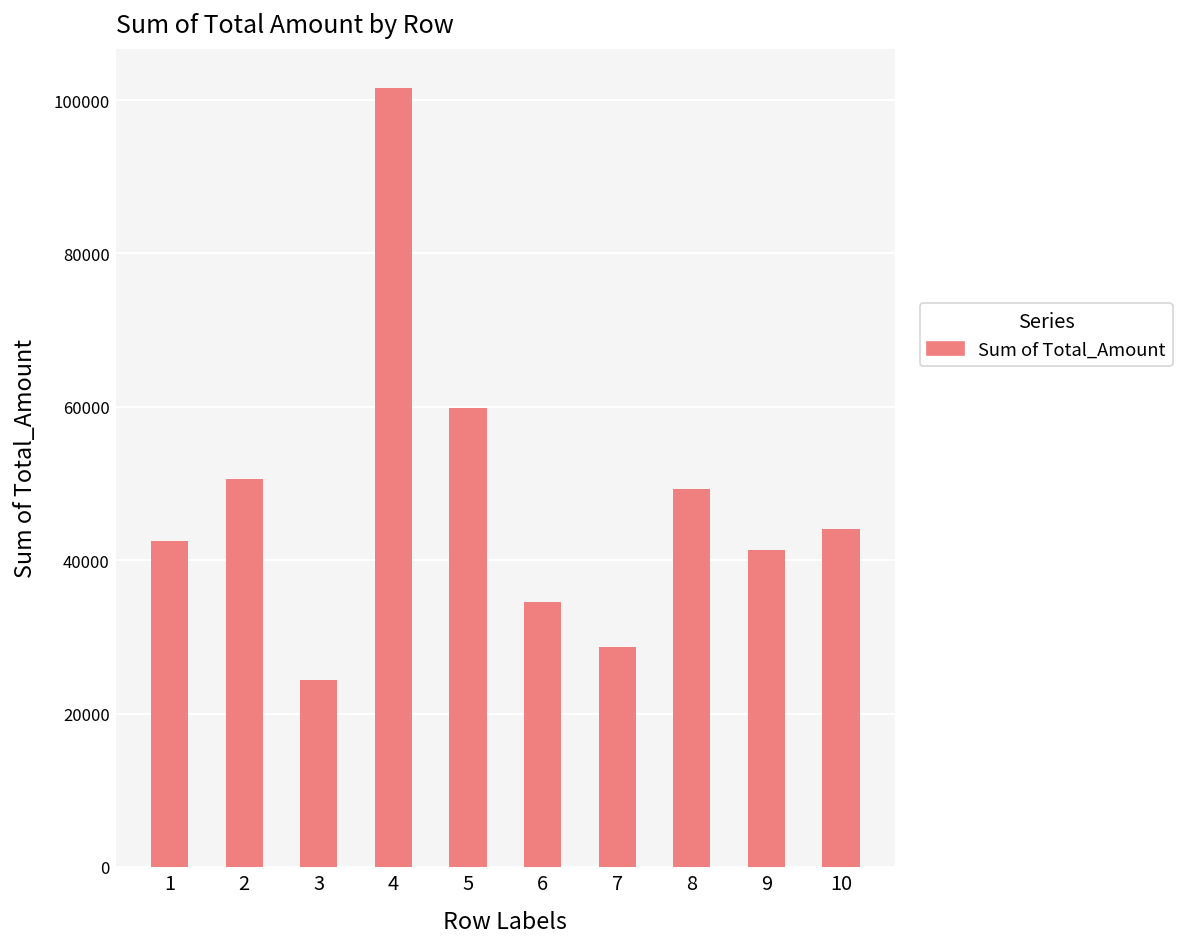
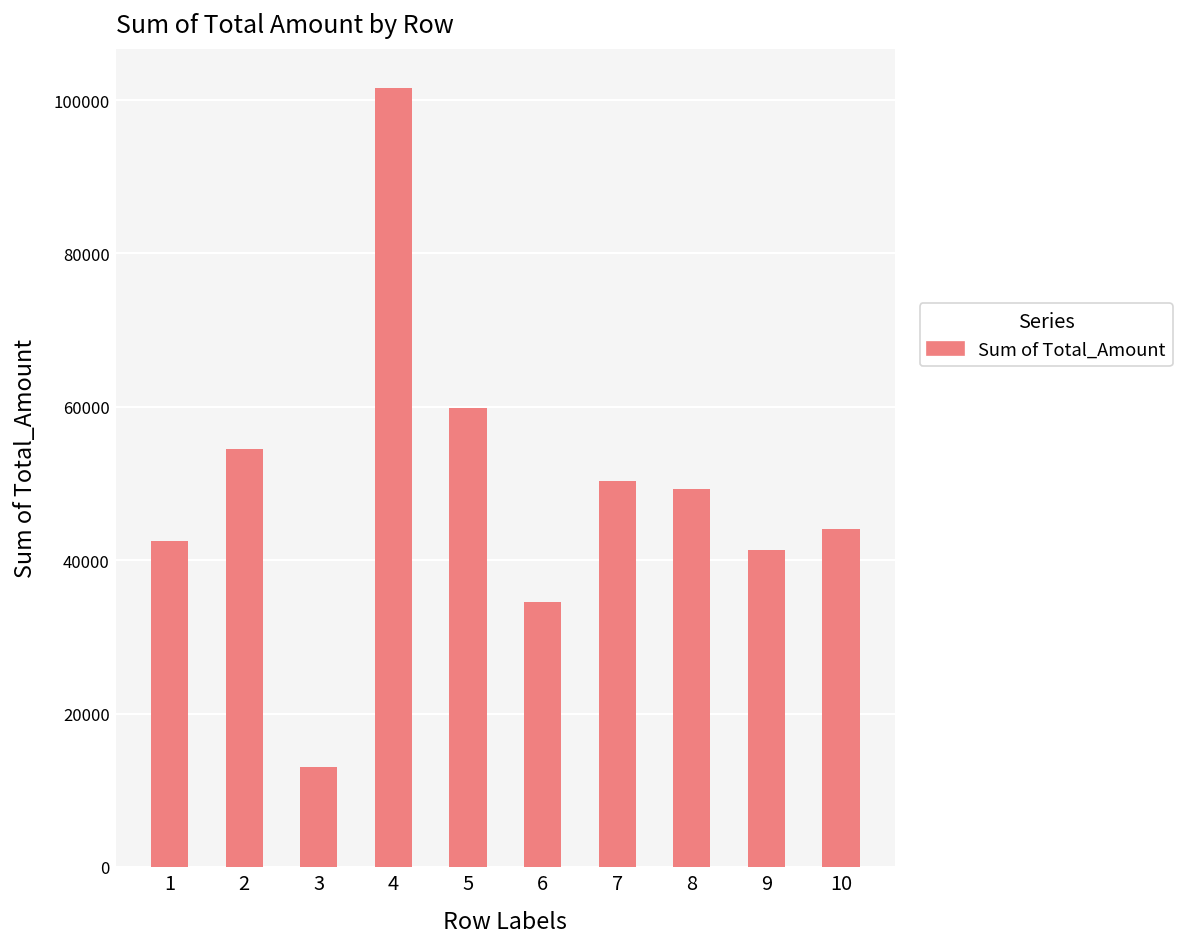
2: 51000 -> 55000
3: 24000 -> 13000
7: 29000 -> 50000
